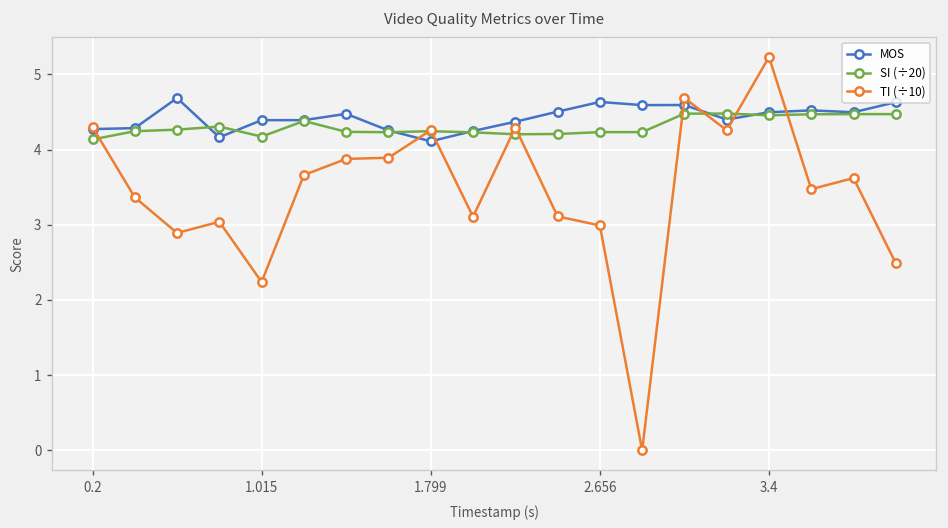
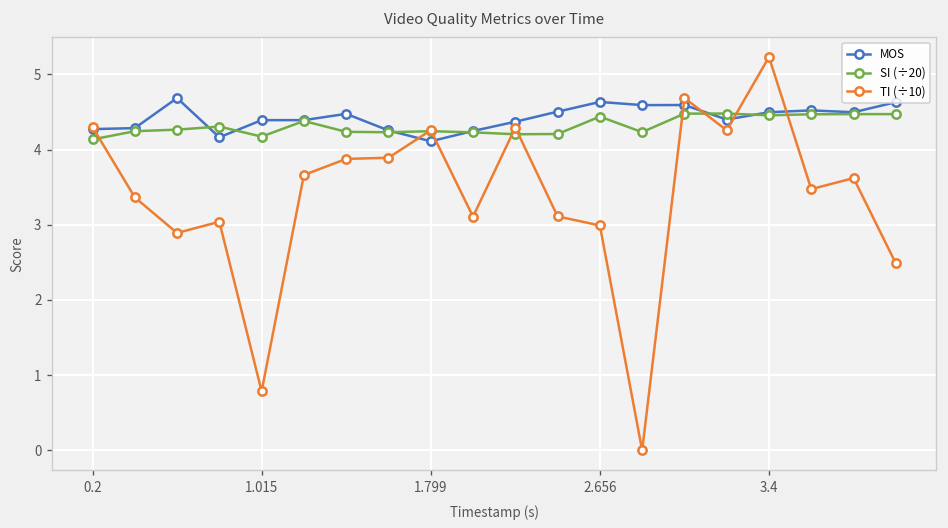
TI (÷10), 1.015: 2.2 -> 0.8
SI (÷20), 2.656: 4.2 -> 4.4
